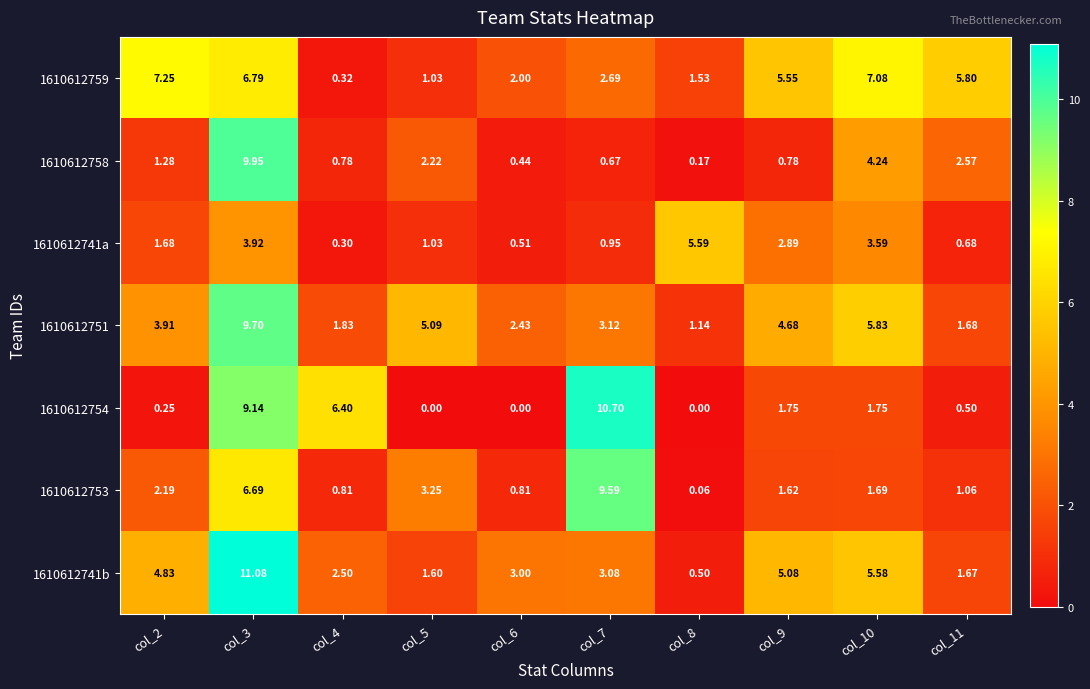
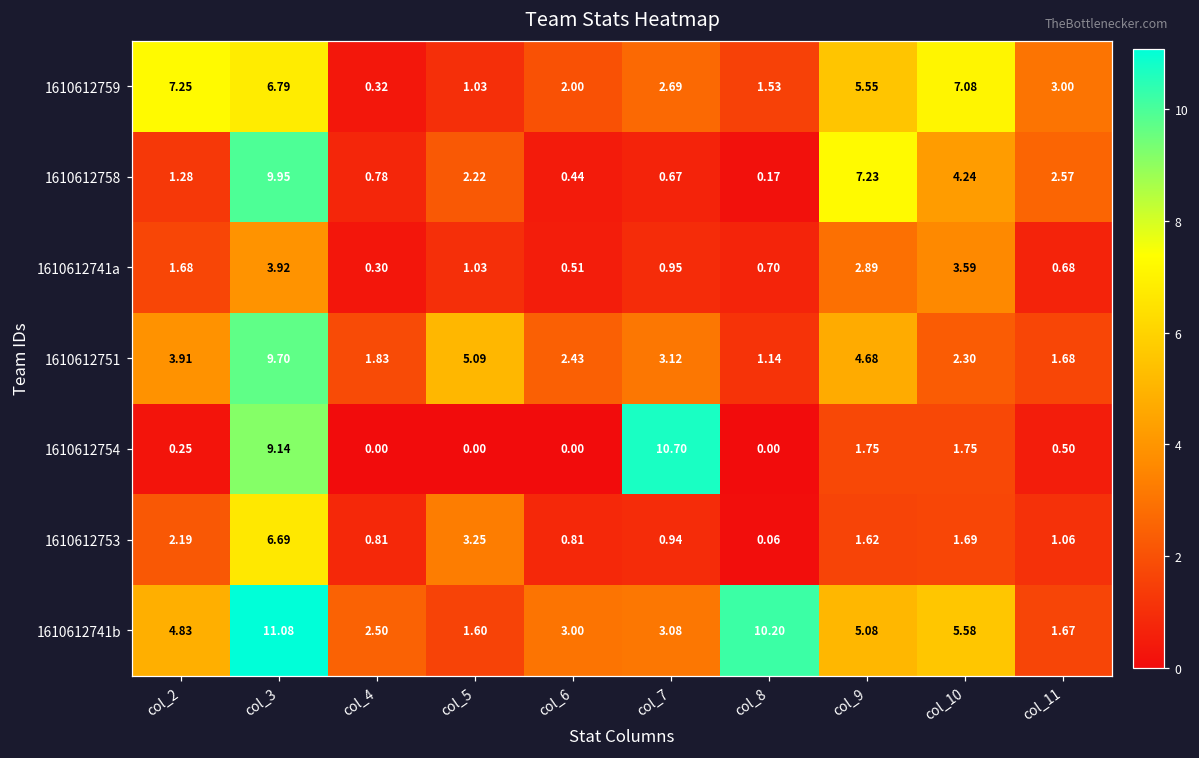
1610612759, col_11: 5.80 -> 3.00
1610612758, col_9: 0.78 -> 7.23
1610612741a, col_8: 5.59 -> 0.70
1610612751, col_10: 5.83 -> 2.30
1610612754, col_4: 6.40 -> 0.00
1610612753, col_7: 9.59 -> 0.94
1610612741b, col_8: 0.50 -> 10.20
